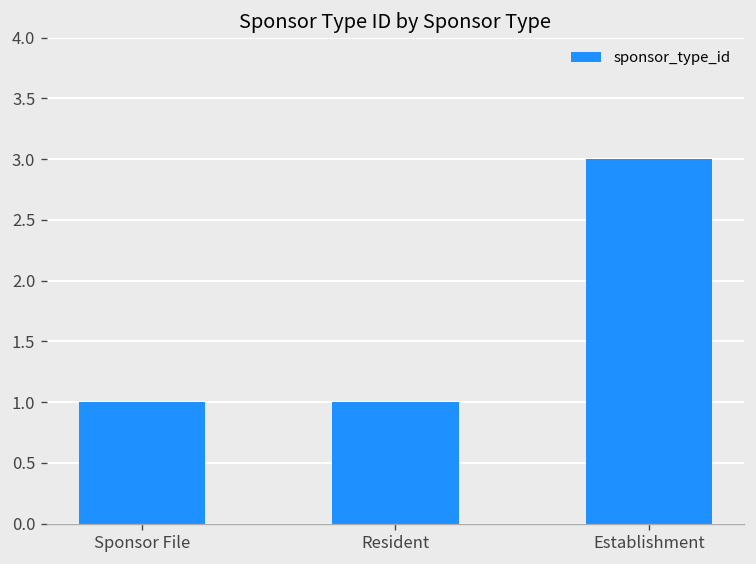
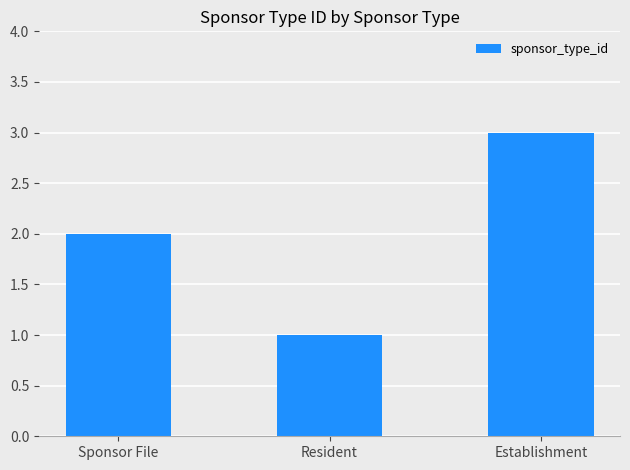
Sponsor File: 1 -> 2
